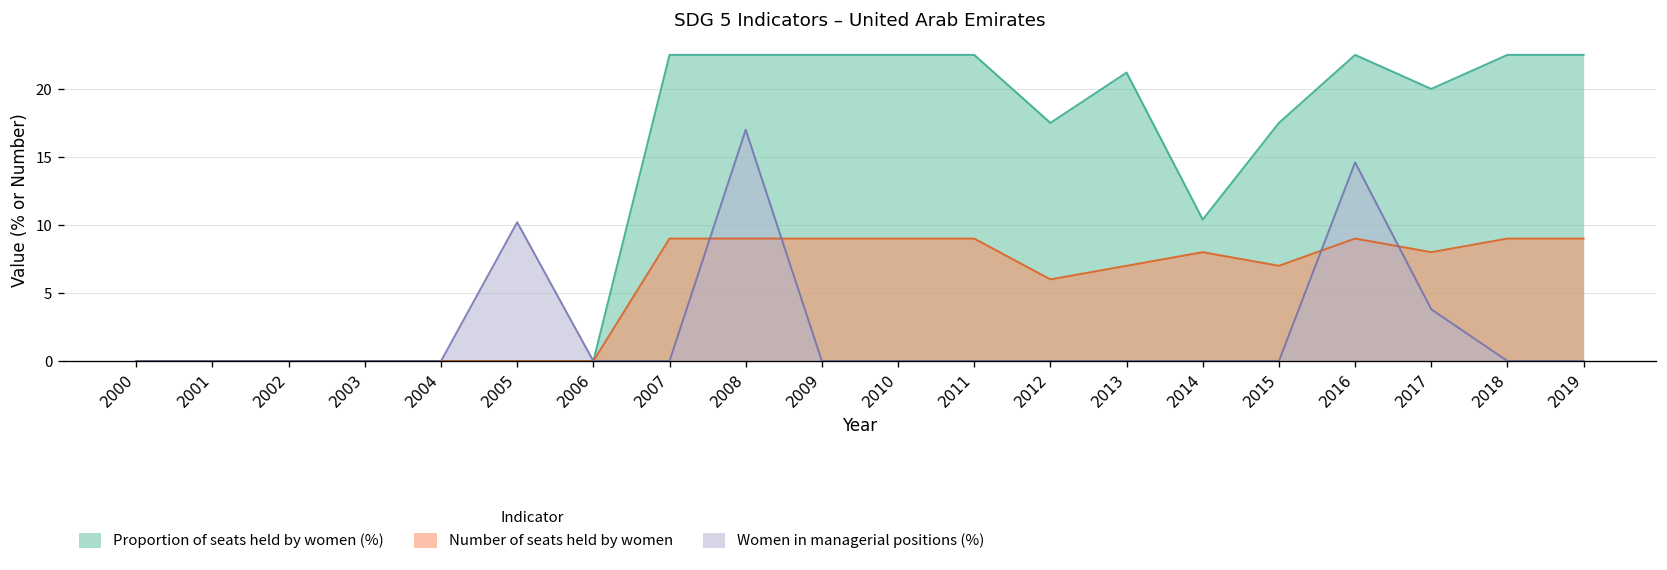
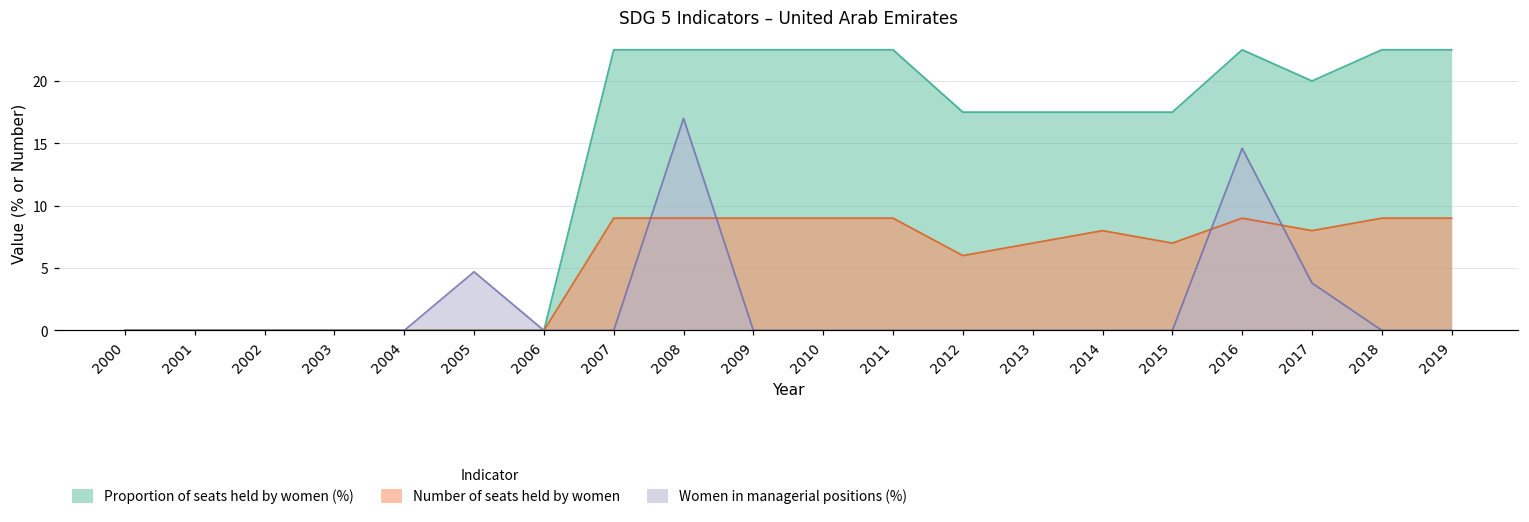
Women in managerial positions (%), 2005: 10.2 -> 4.7
Proportion of seats held by women (%), 2013: 21.2 -> 17.5
Proportion of seats held by women (%), 2014: 10.4 -> 17.5
